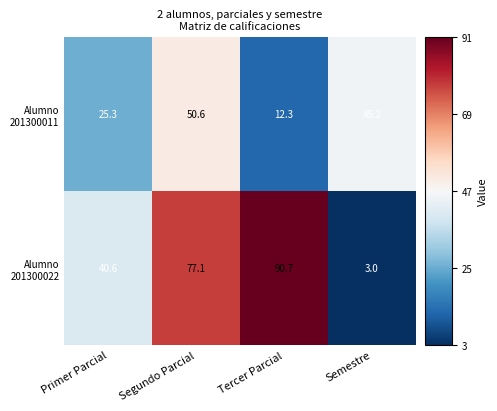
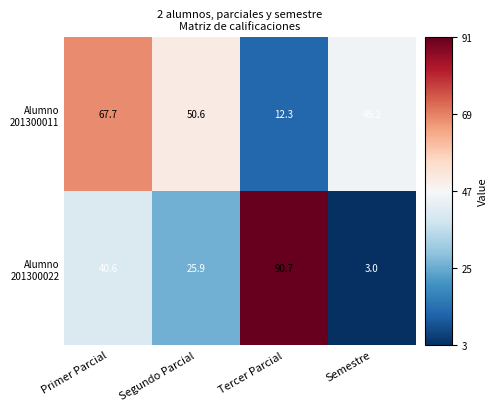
Alumno 201300011, Primer Parcial: 25.3 -> 67.7
Alumno 201300022, Segundo Parcial: 77.1 -> 25.9
